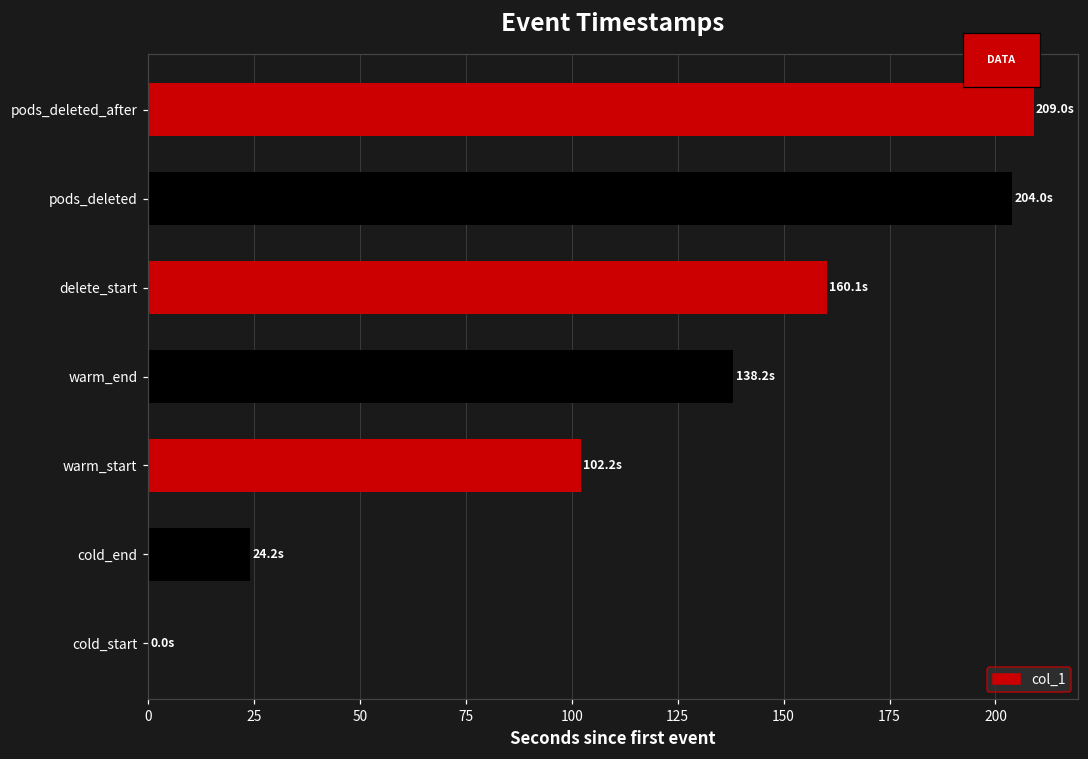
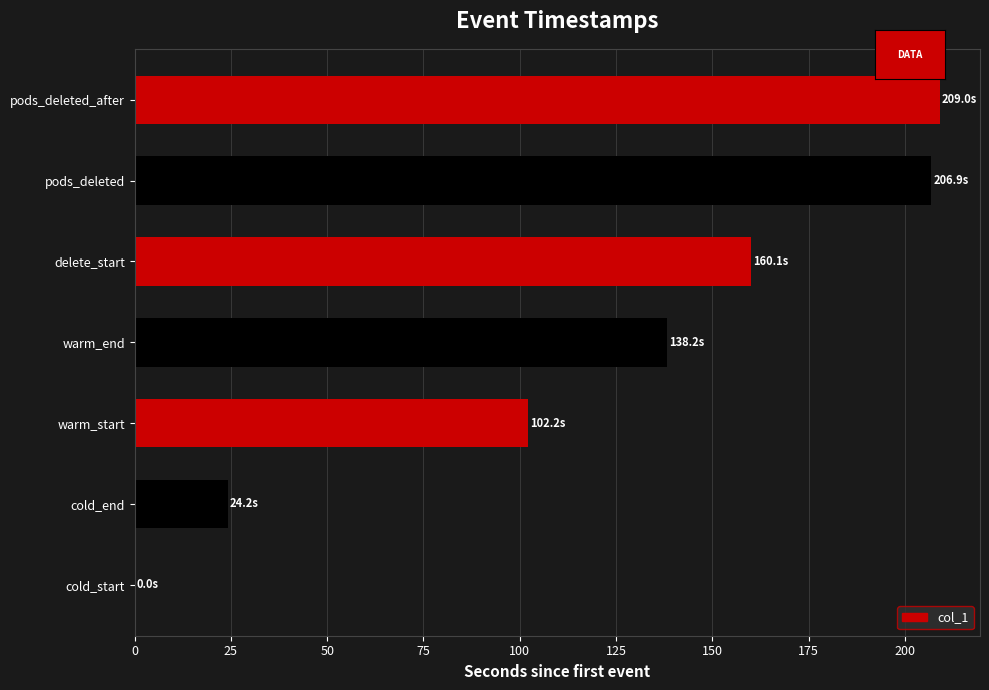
pods_deleted: 204.0s -> 206.9s
